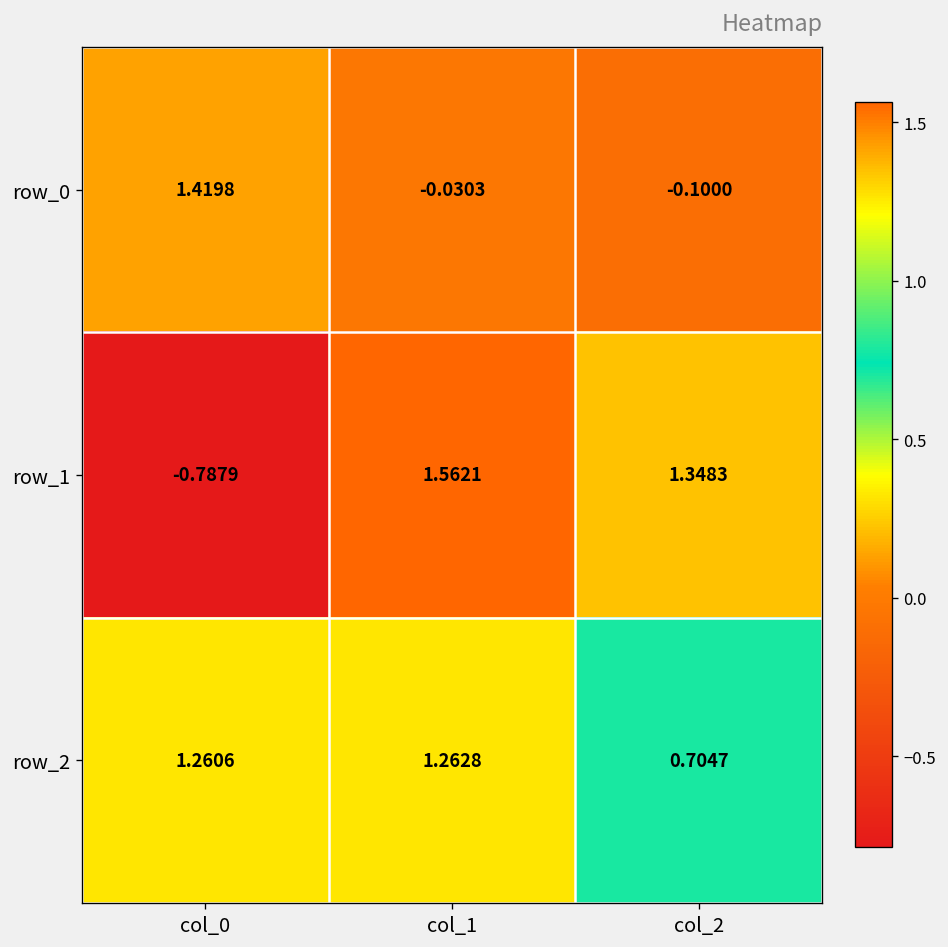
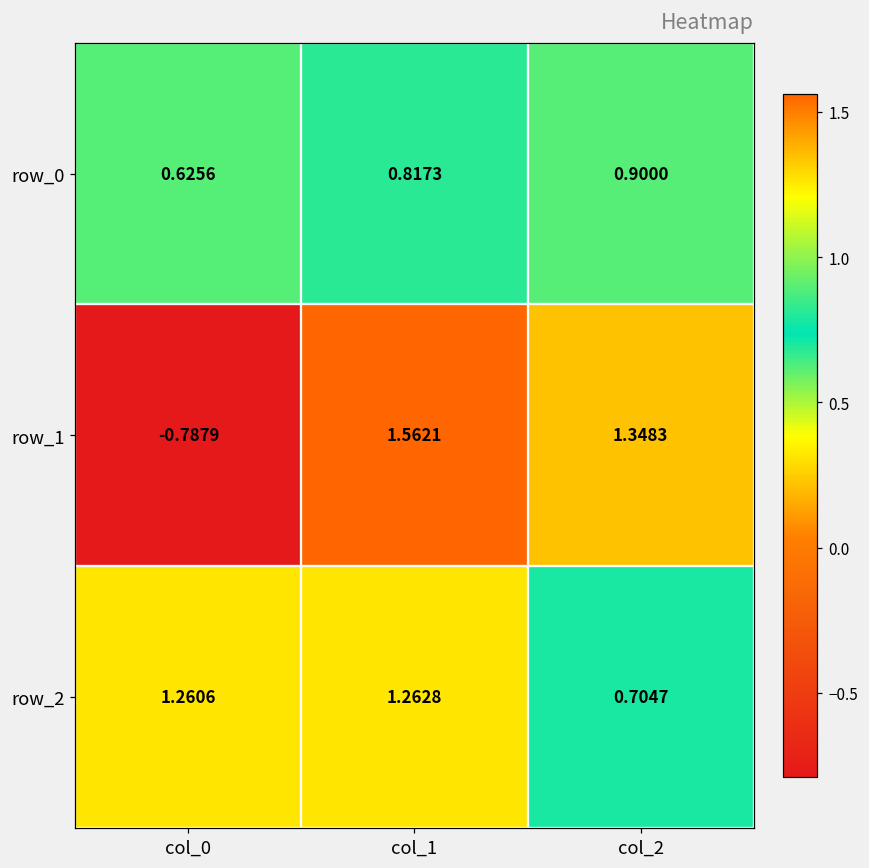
row_0, col_0: 1.4198 -> 0.6256
row_0, col_1: -0.0303 -> 0.8173
row_0, col_2: -0.1000 -> 0.9000
